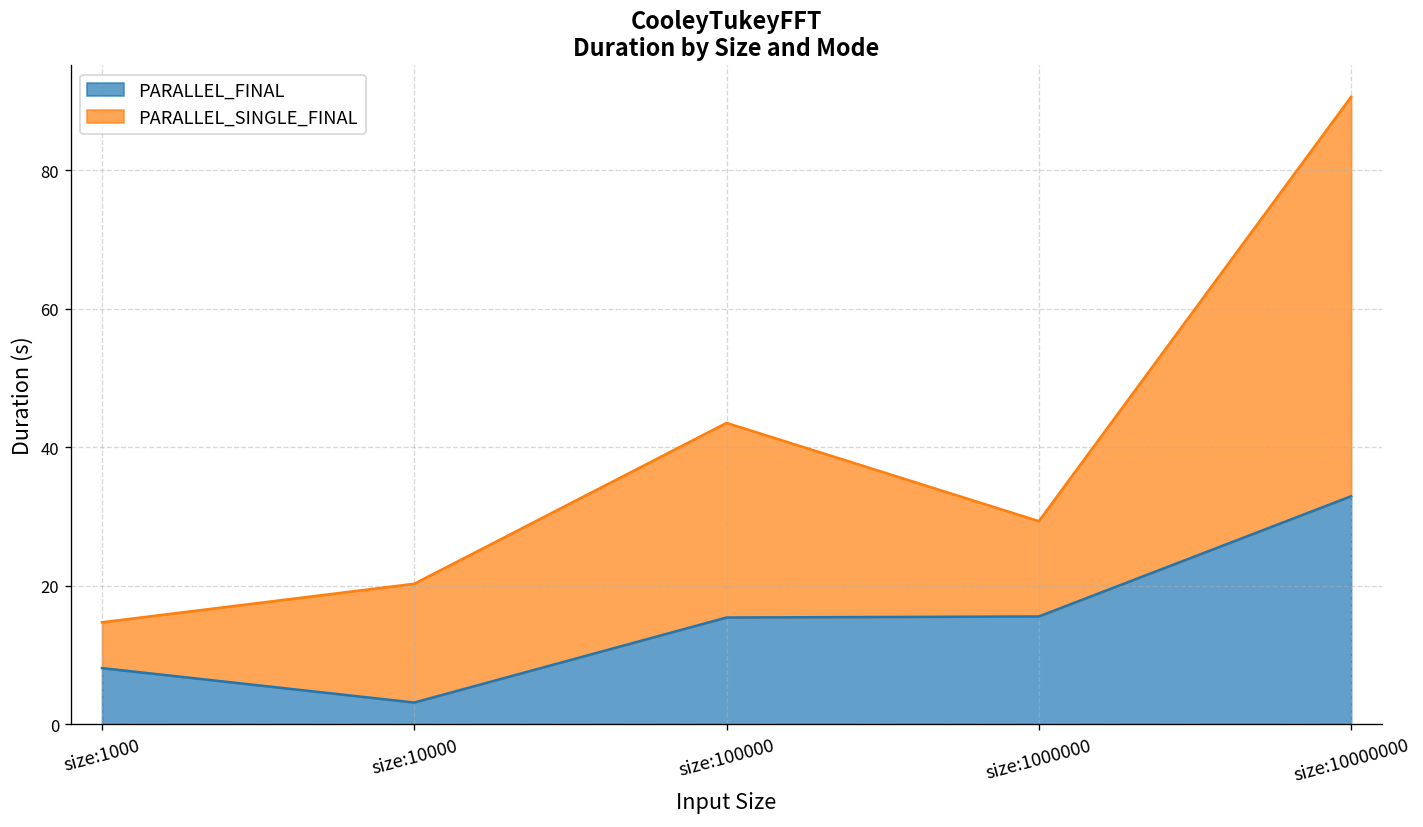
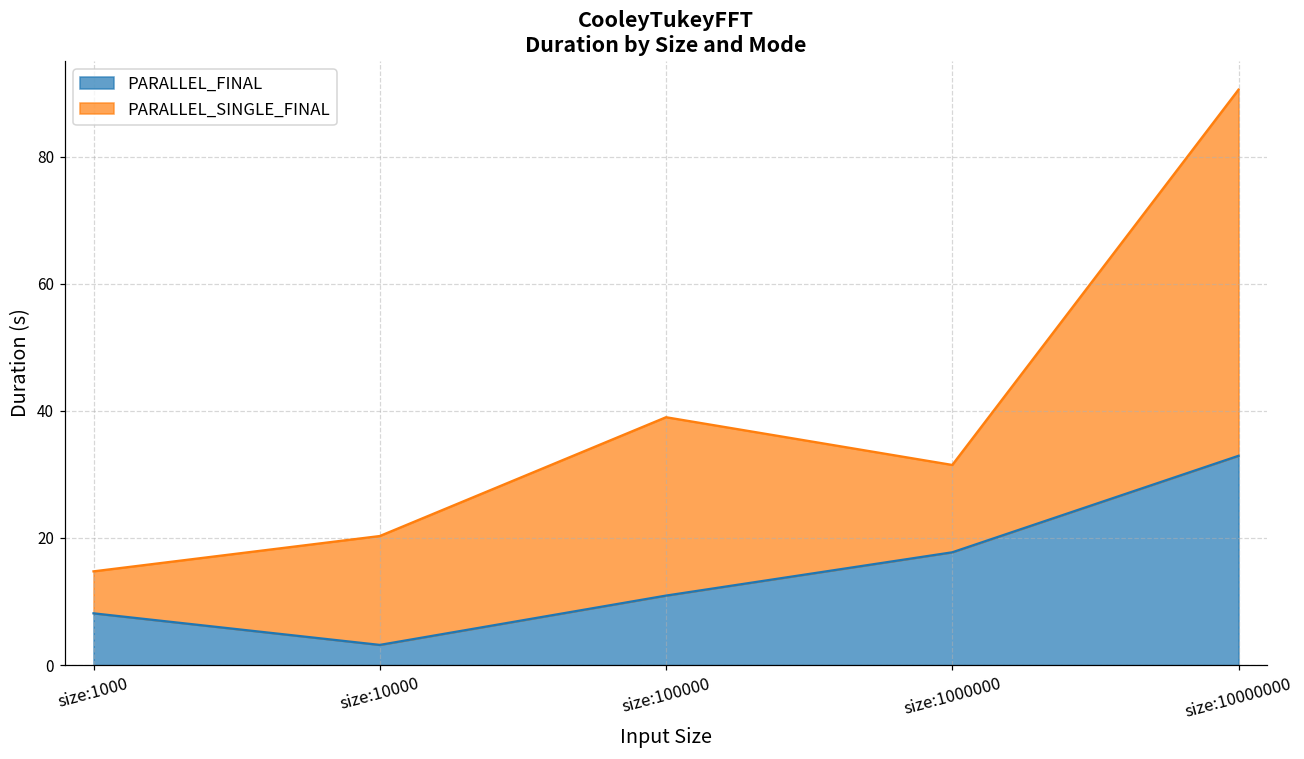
PARALLEL_FINAL, size:100000: 15 -> 11
PARALLEL_FINAL, size:1000000: 16 -> 18
